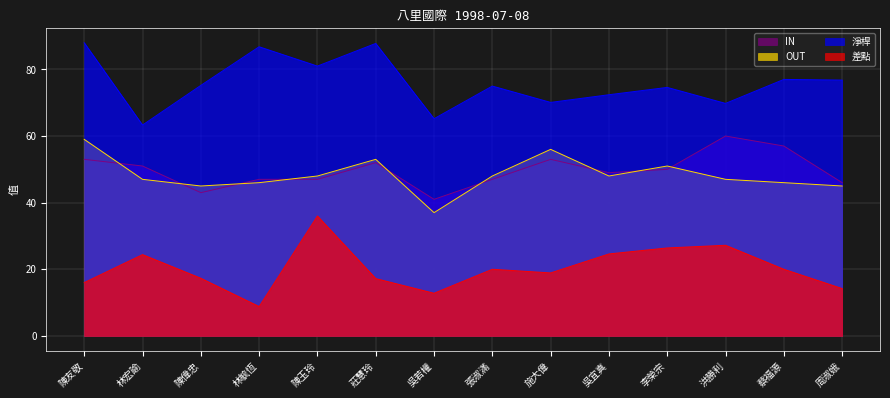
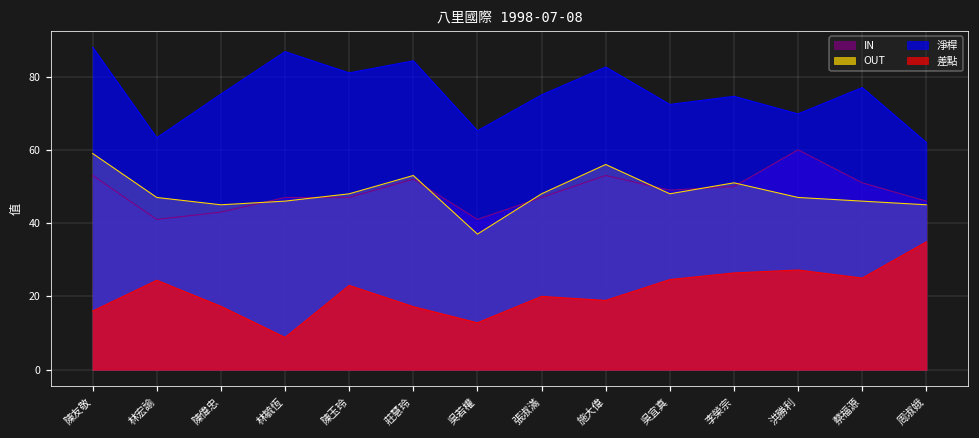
IN, 林宏諭: 51 -> 41
差點, 陳玉玲: 36 -> 23
淨桿, 莊慧玲: 88 -> 84
淨桿, 施大偉: 70 -> 83
IN, 蔡福源: 57 -> 51
差點, 蔡福源: 20 -> 25
淨桿, 周淑娥: 77 -> 62
差點, 周淑娥: 14 -> 35
